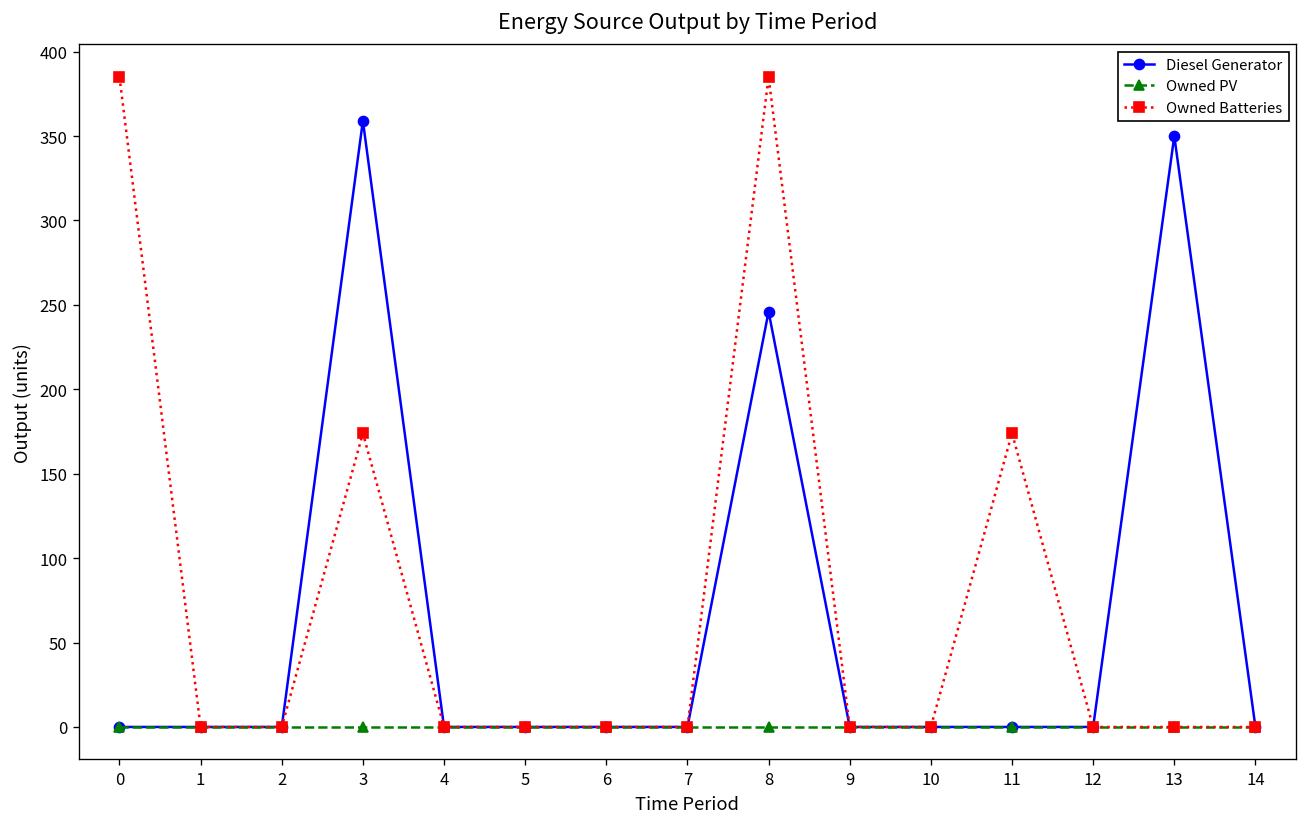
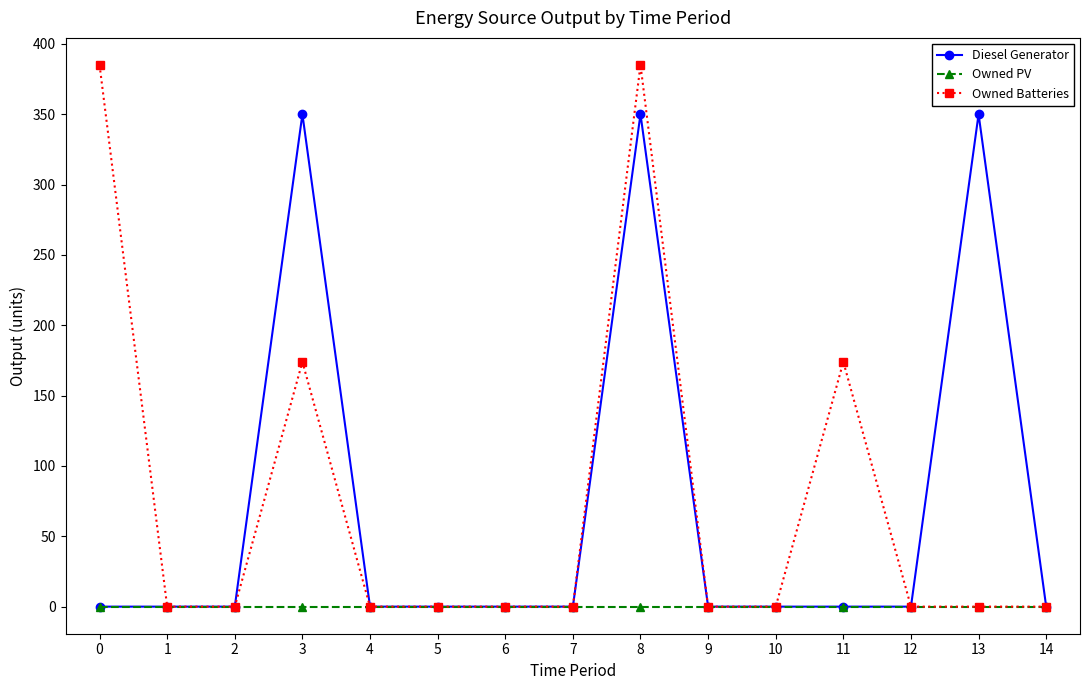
Diesel Generator, 3: 359 -> 350
Diesel Generator, 8: 246 -> 350
